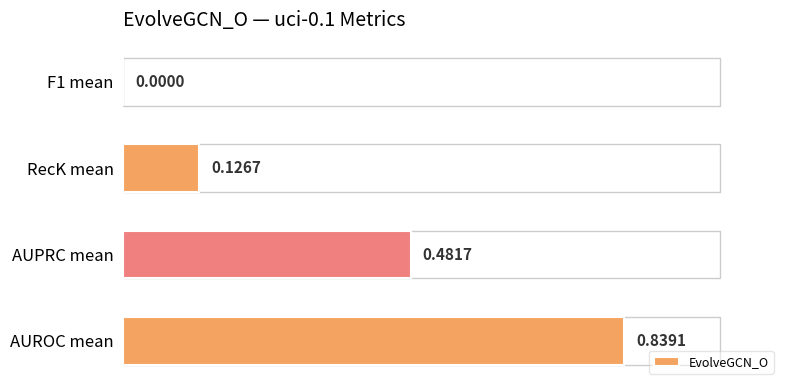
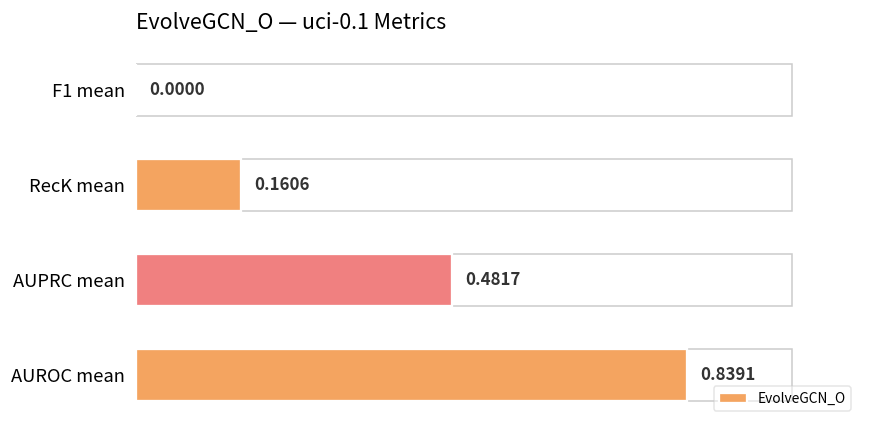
RecK mean: 0.1267 -> 0.1606
